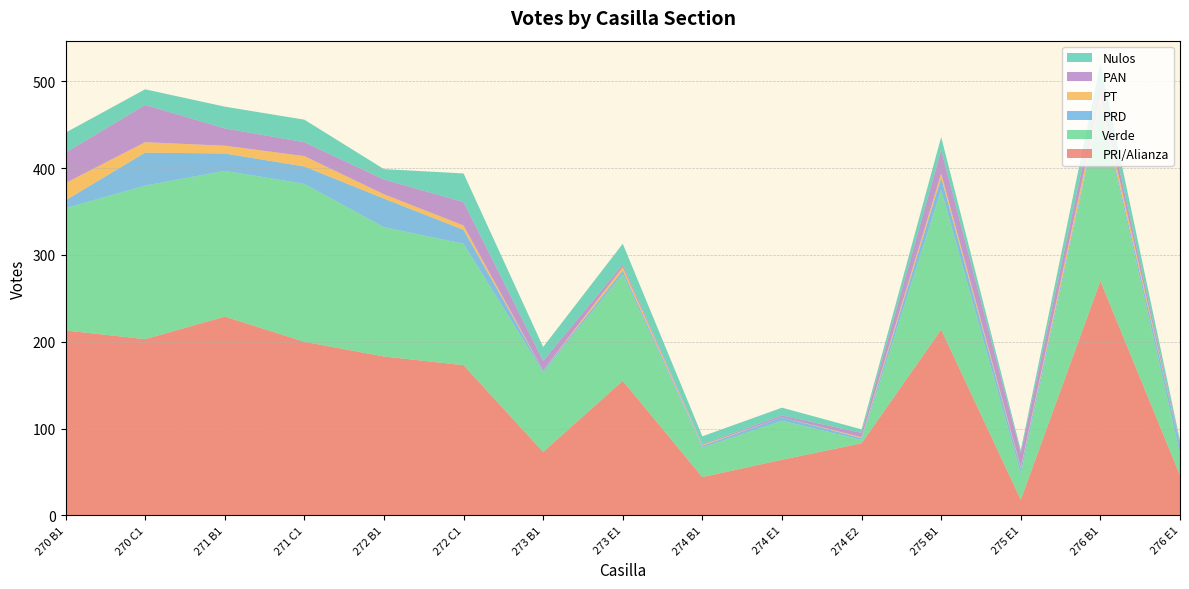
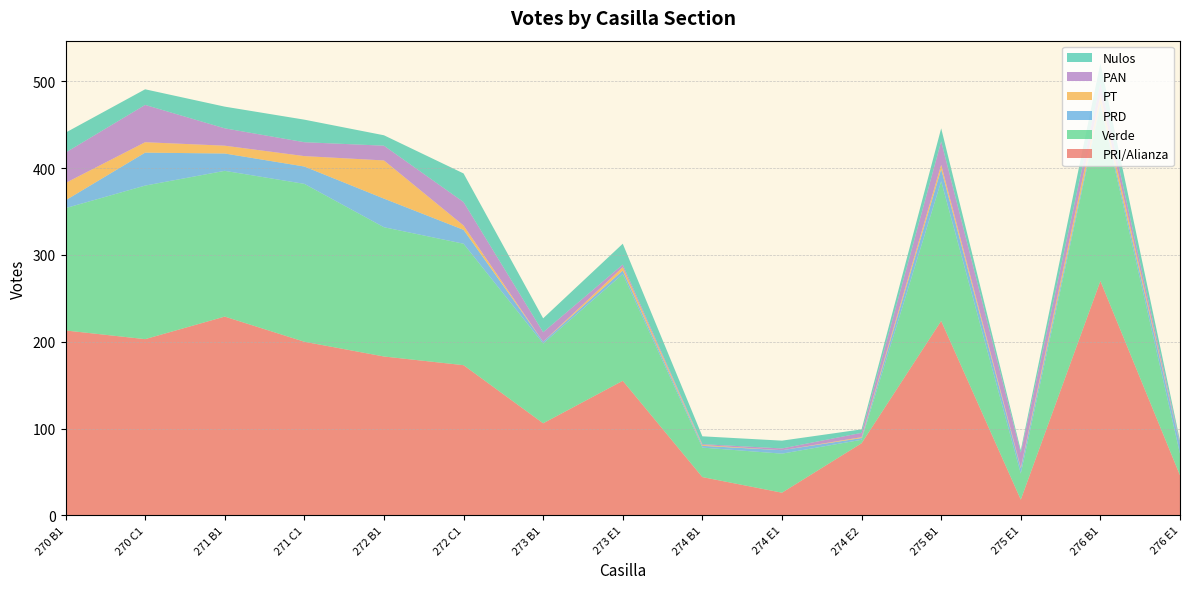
PT, 272 B1: 10 -> 40
PRI/Alianza, 273 B1: 70 -> 110
PRI/Alianza, 274 E1: 60 -> 30
PRI/Alianza, 275 B1: 210 -> 220
